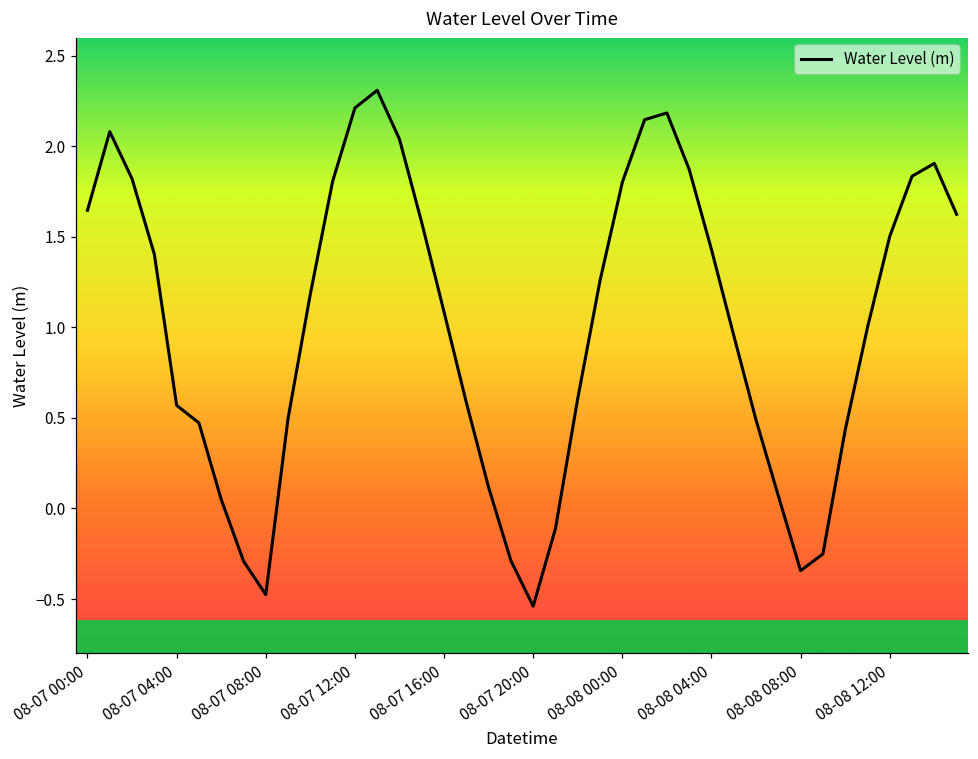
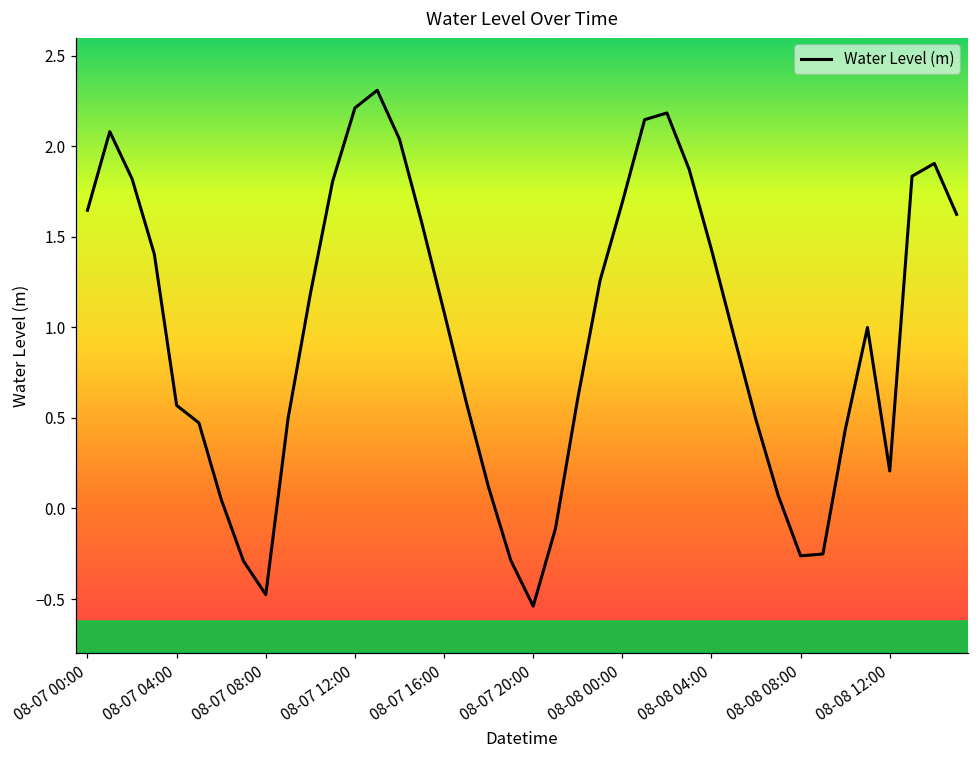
08-08 00:00: 1.80 -> 1.69
08-08 08:00: -0.34 -> -0.26
08-08 12:00: 1.50 -> 0.21
